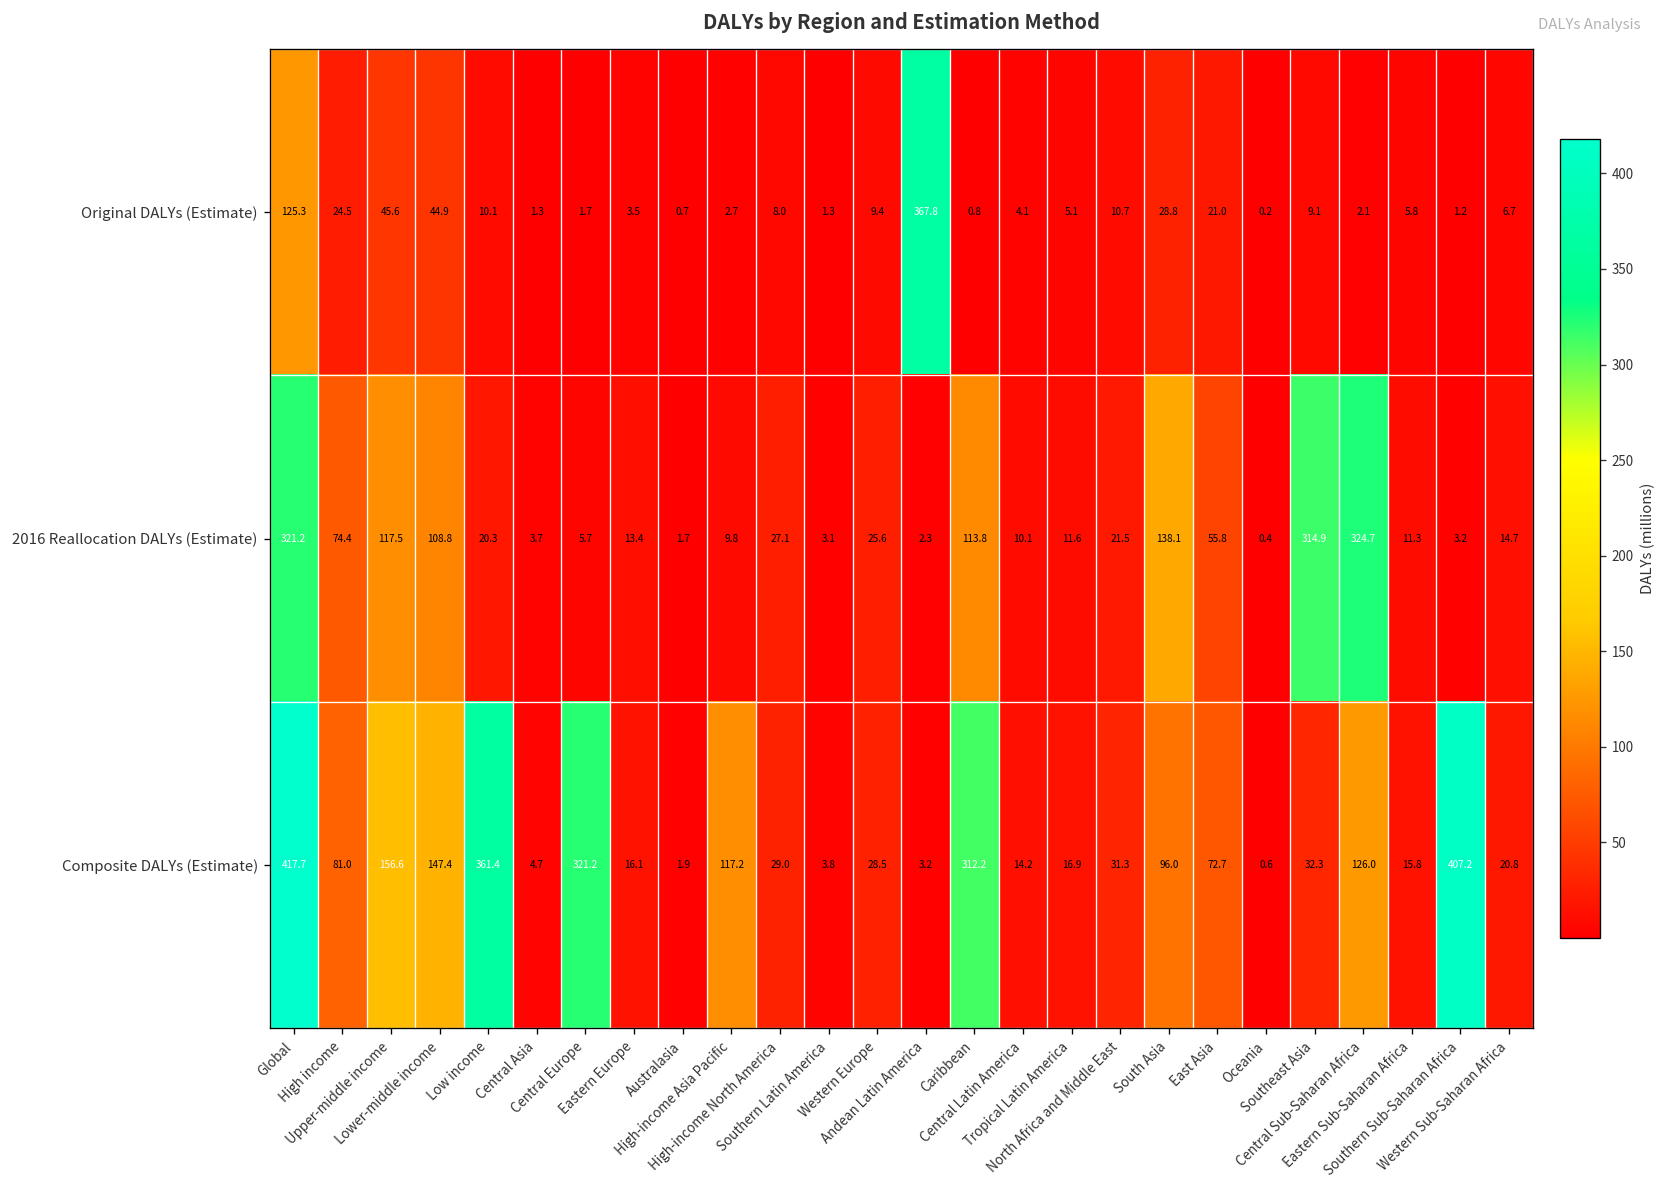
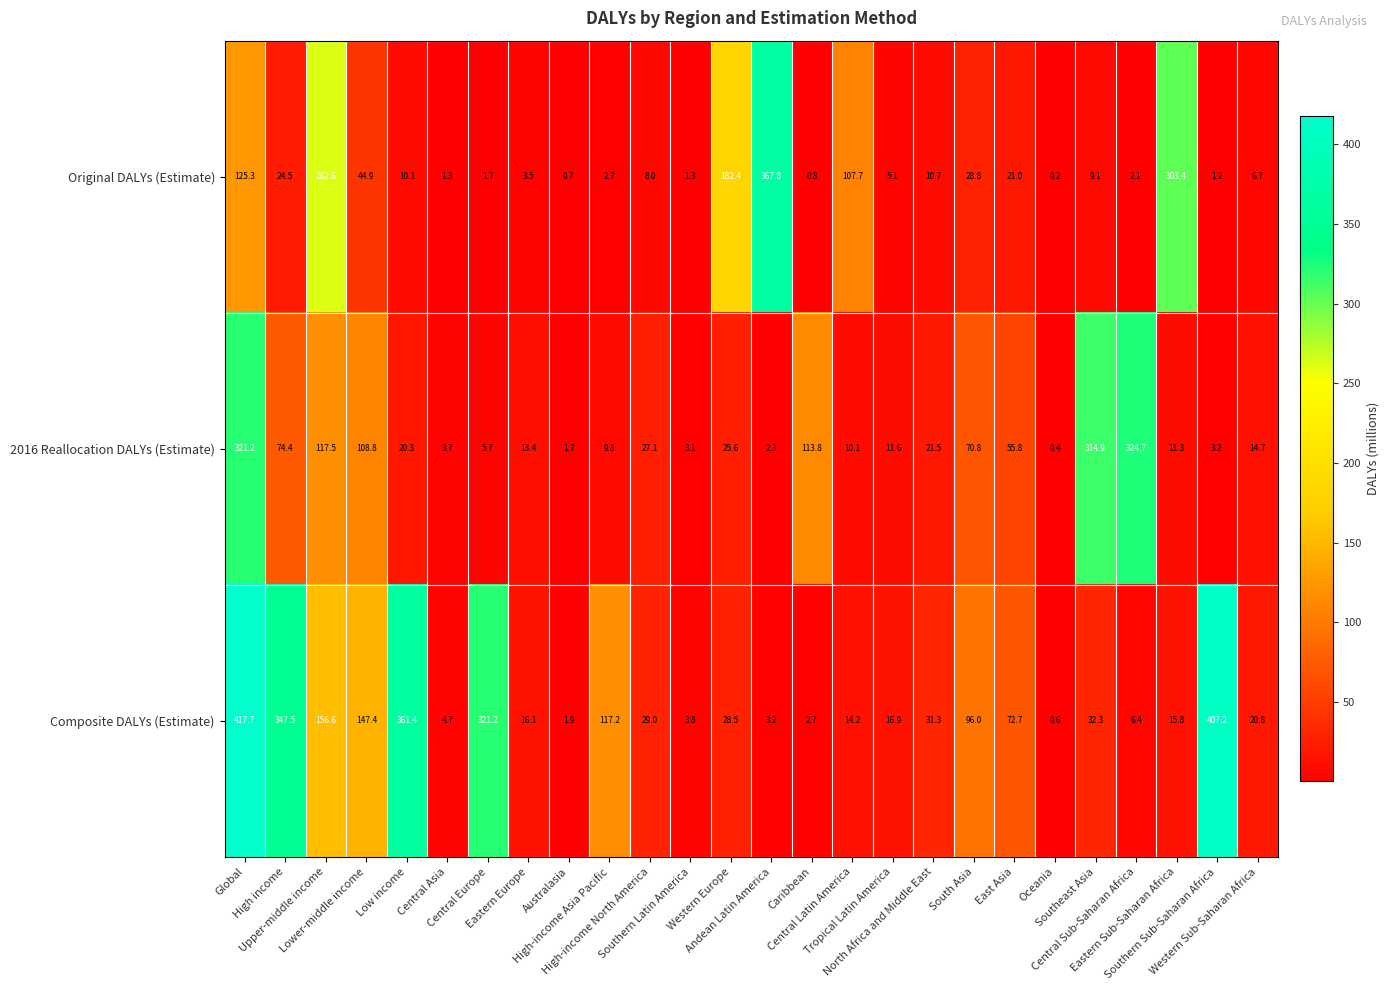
Original DALYs (Estimate), Upper-middle income: 45.6 -> 262.6
Original DALYs (Estimate), Western Europe: 9.4 -> 182.4
Original DALYs (Estimate), Central Latin America: 4.1 -> 107.7
Original DALYs (Estimate), Eastern Sub-Saharan Africa: 5.8 -> 303.4
2016 Reallocation DALYs (Estimate), South Asia: 138.1 -> 70.8
Composite DALYs (Estimate), High income: 81.0 -> 347.5
Composite DALYs (Estimate), Caribbean: 312.2 -> 2.7
Composite DALYs (Estimate), Central Sub-Saharan Africa: 126.0 -> 6.4
